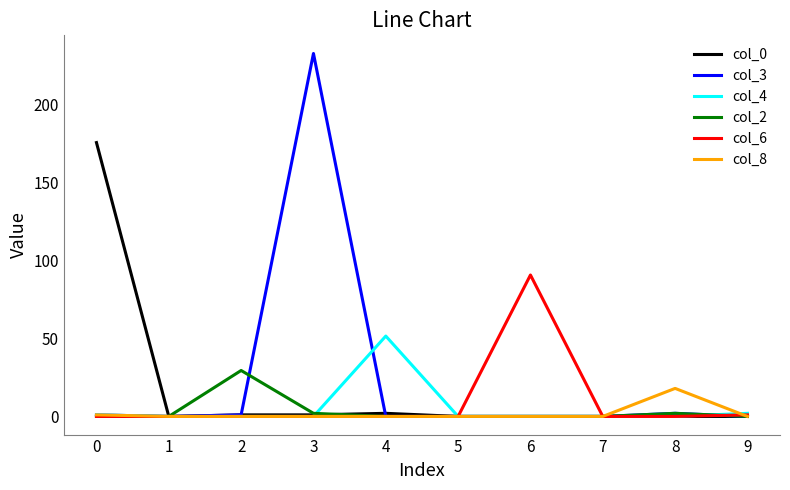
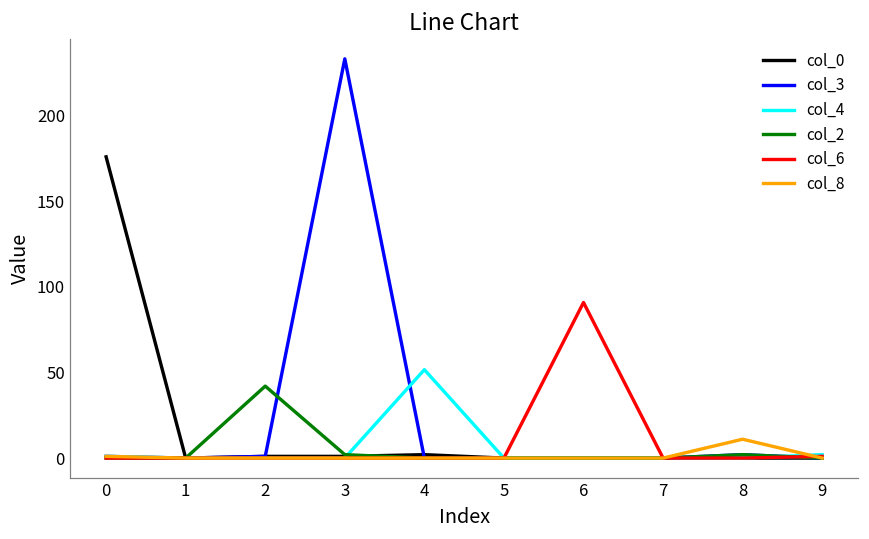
col_2, 2: 30 -> 42
col_8, 8: 18 -> 11
